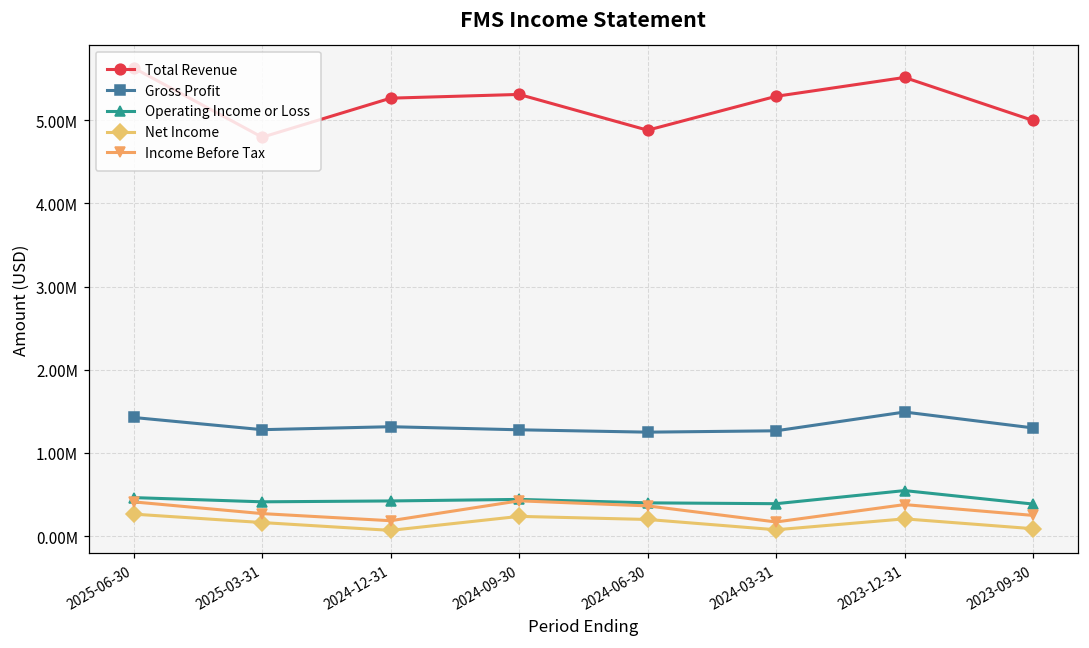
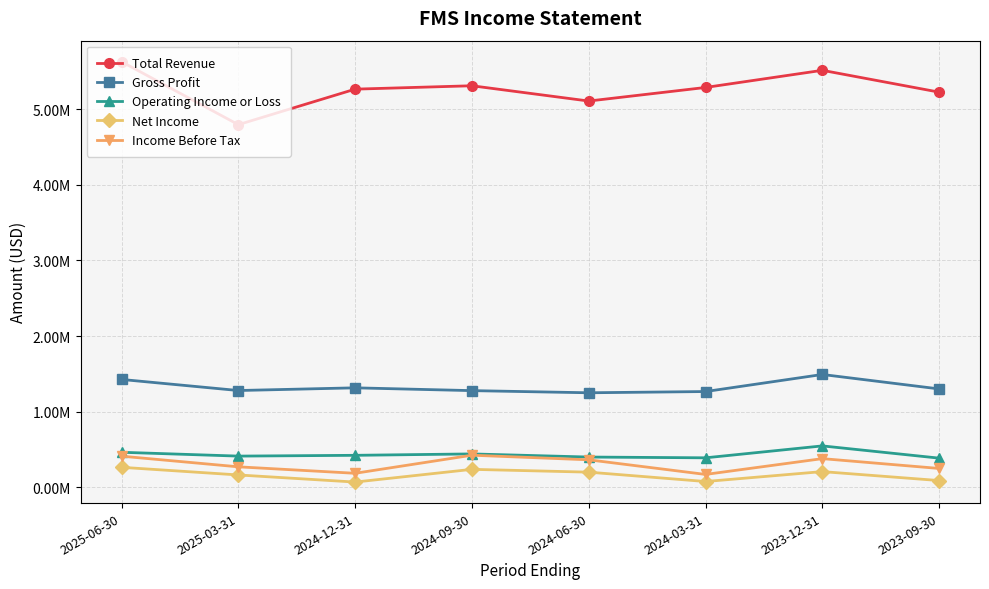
Total Revenue, 2024-06-30: 4900000 -> 5100000
Total Revenue, 2023-09-30: 5000000 -> 5200000
